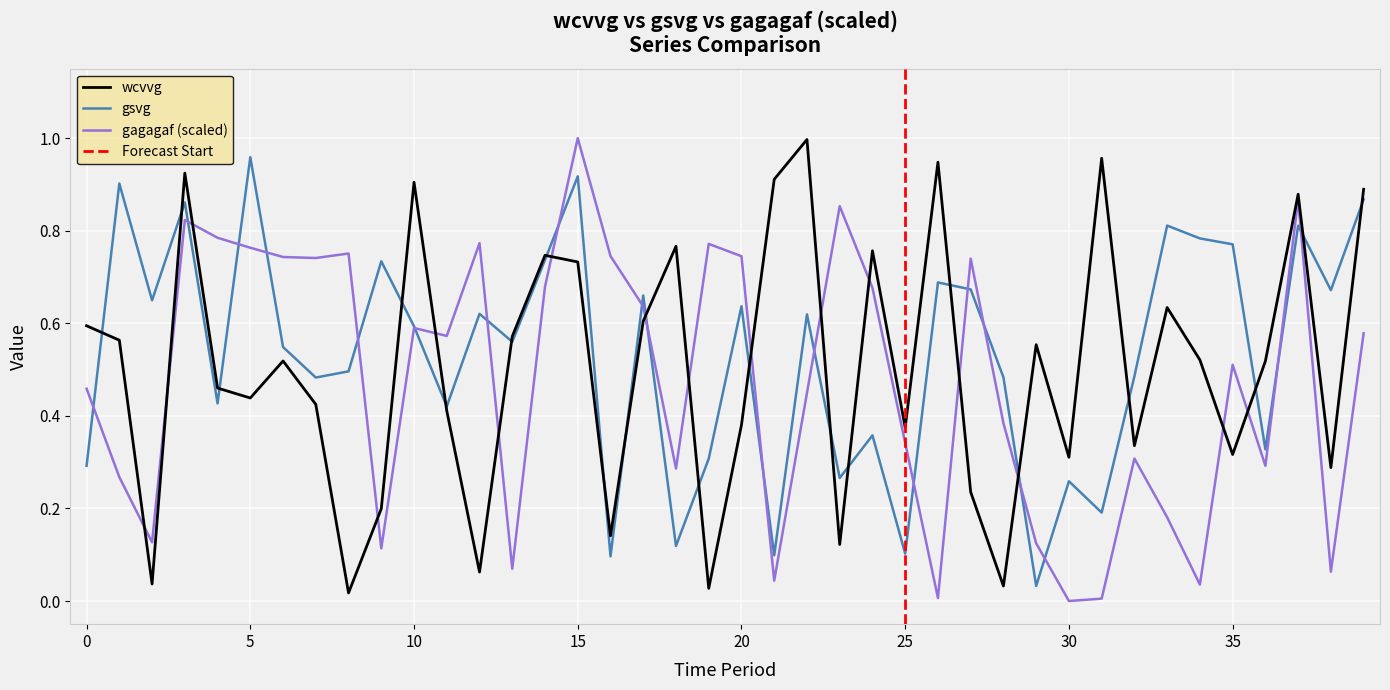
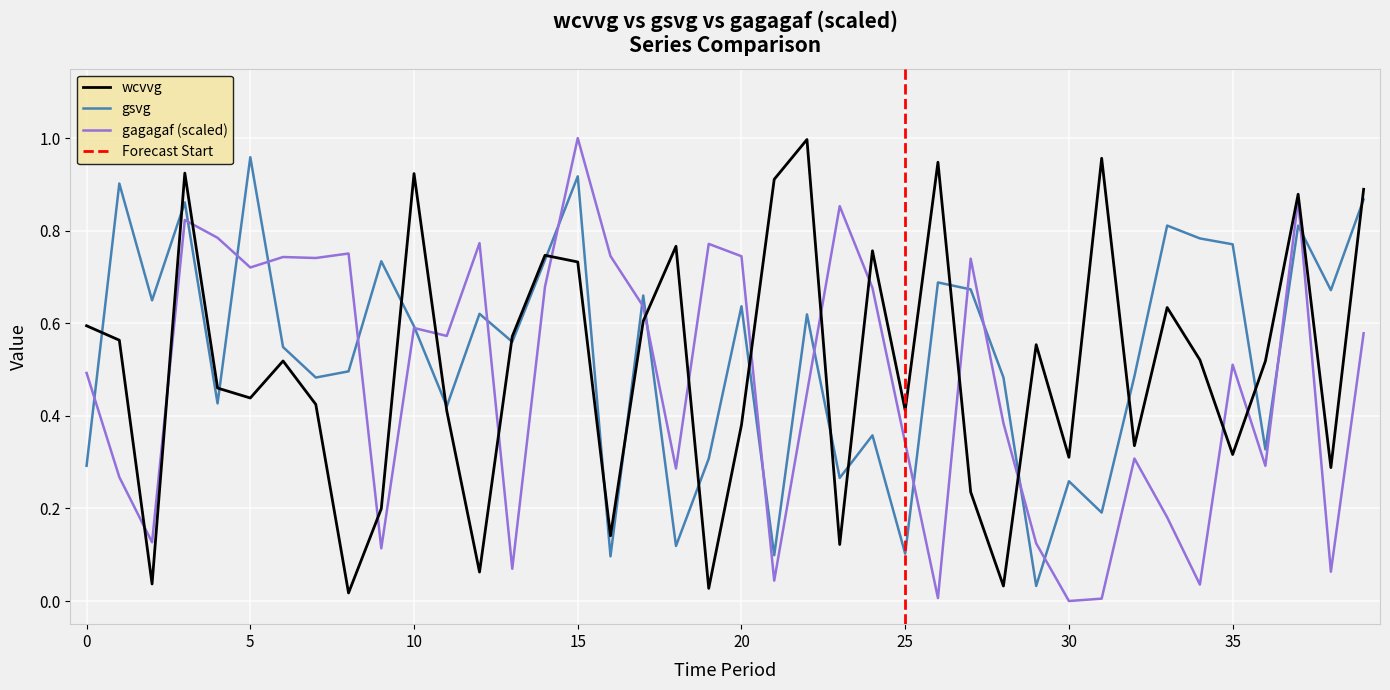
gagagaf (scaled), 0: 0.46 -> 0.49
gagagaf (scaled), 5: 0.76 -> 0.72
wcvvg, 10: 0.90 -> 0.92
wcvvg, 25: 0.37 -> 0.41
